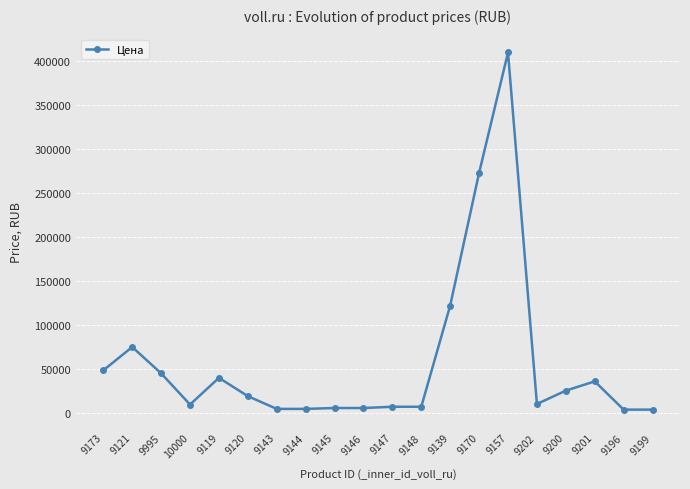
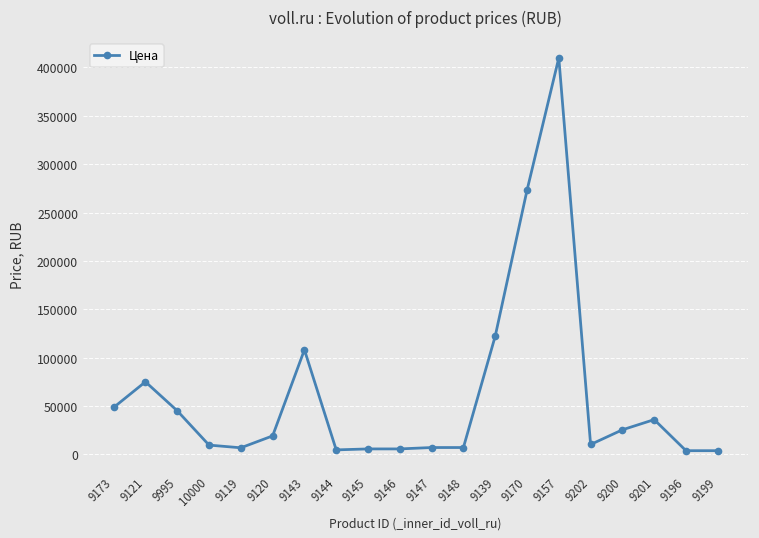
9119: 40000 -> 10000
9143: 0 -> 110000
